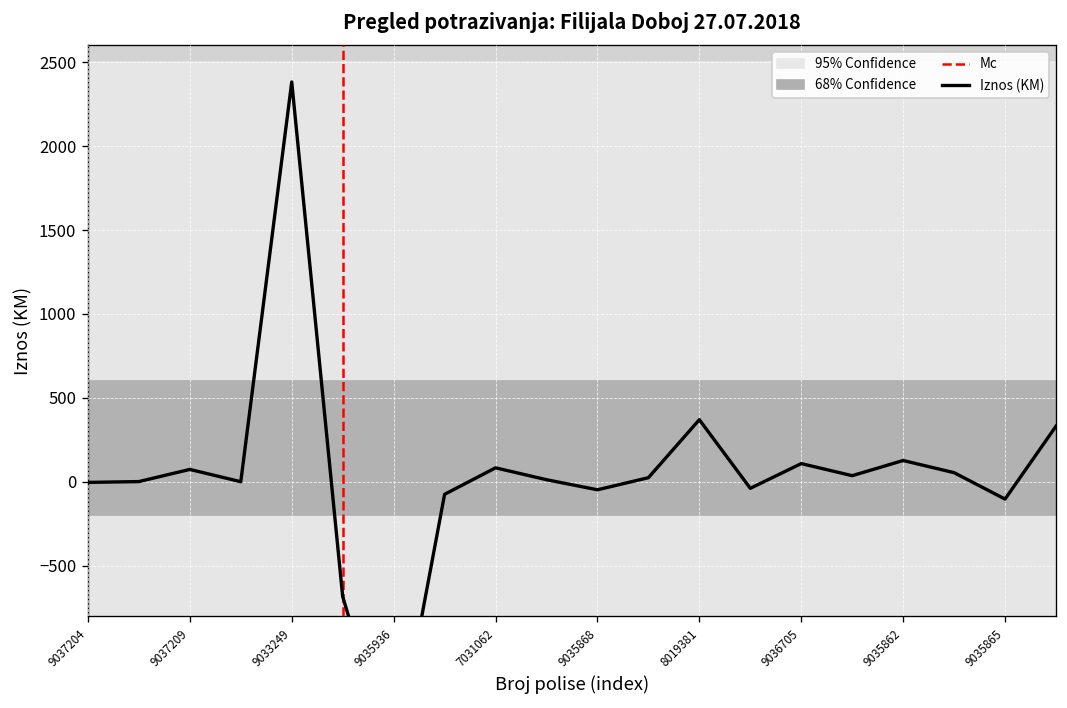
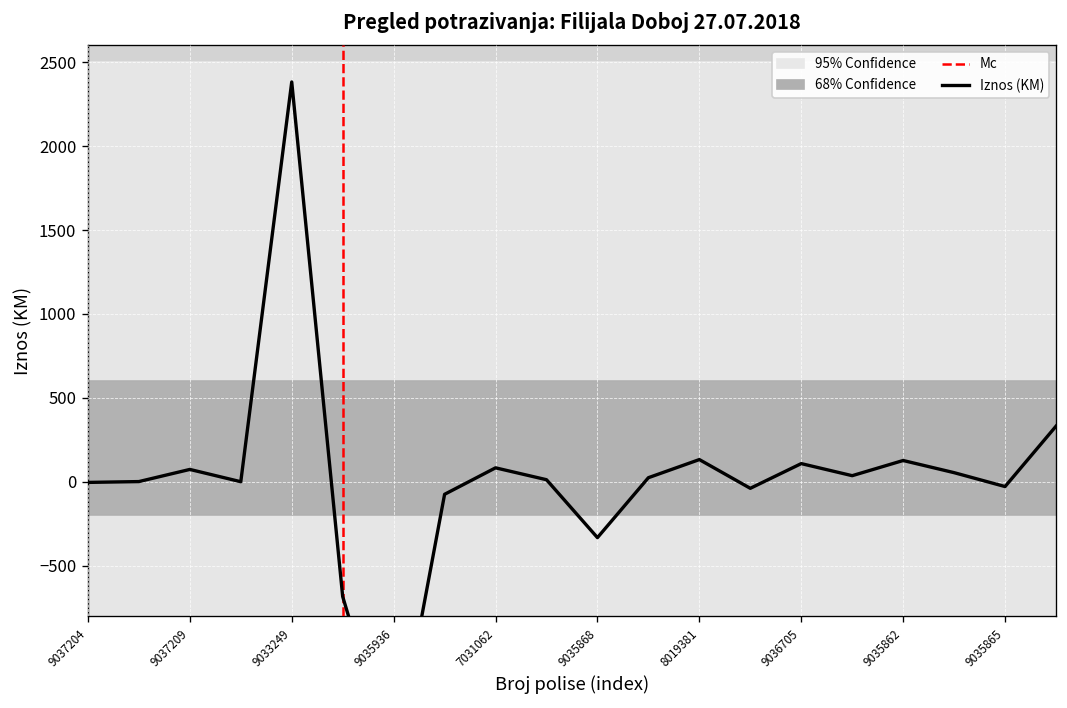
Iznos (KM), 9035868: -50 -> -330
Iznos (KM), 8019381: 370 -> 130
Iznos (KM), 9035865: -100 -> -30
